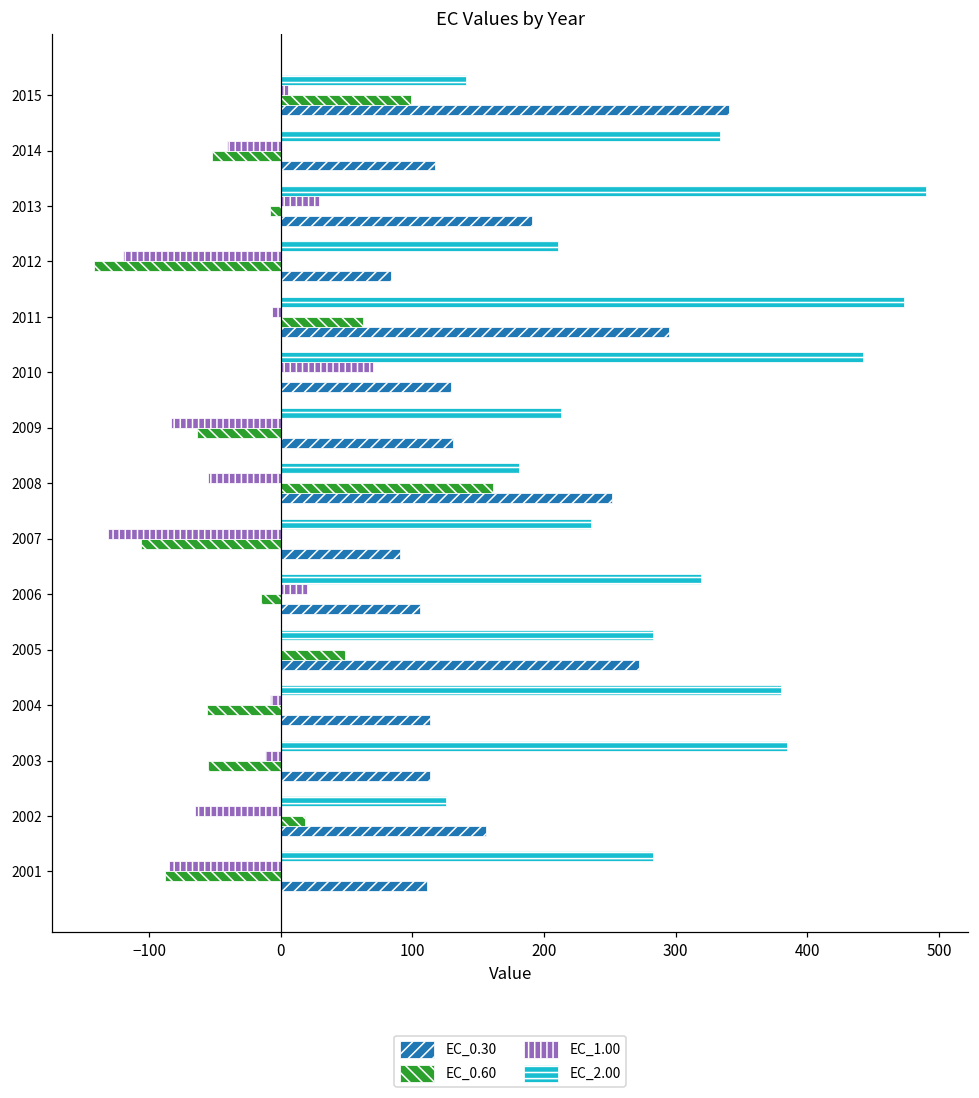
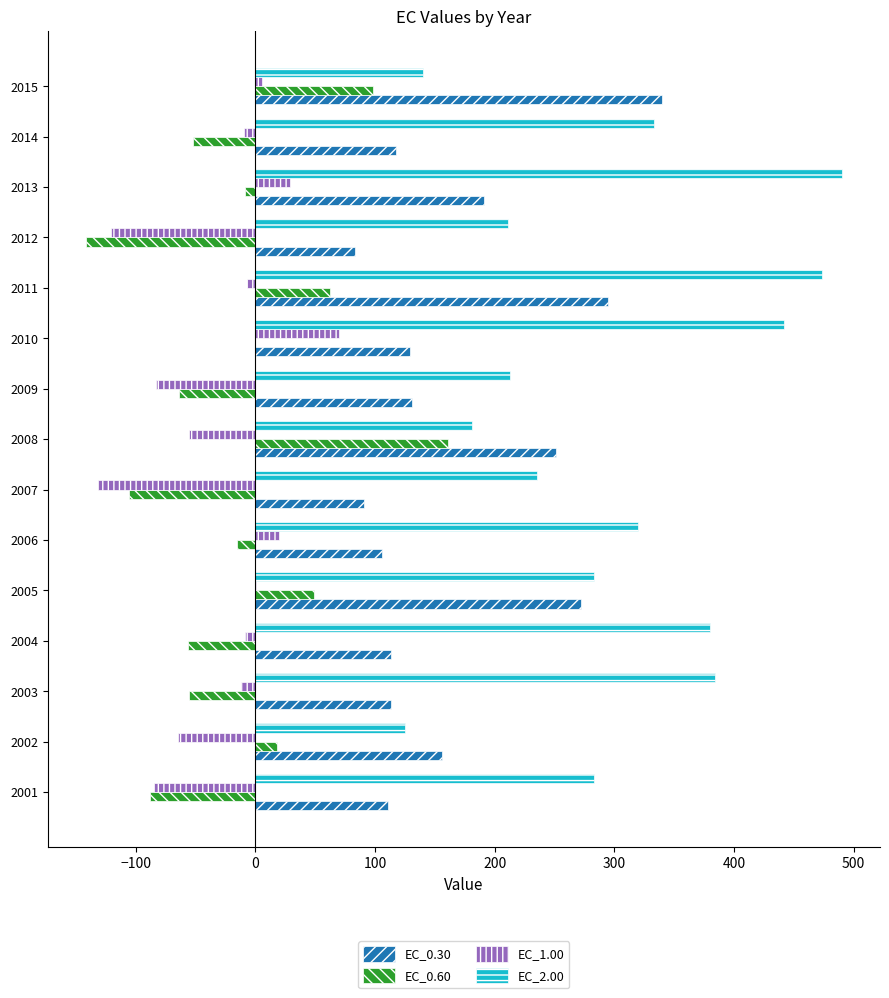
EC_1.00, 2014: -41 -> -10
